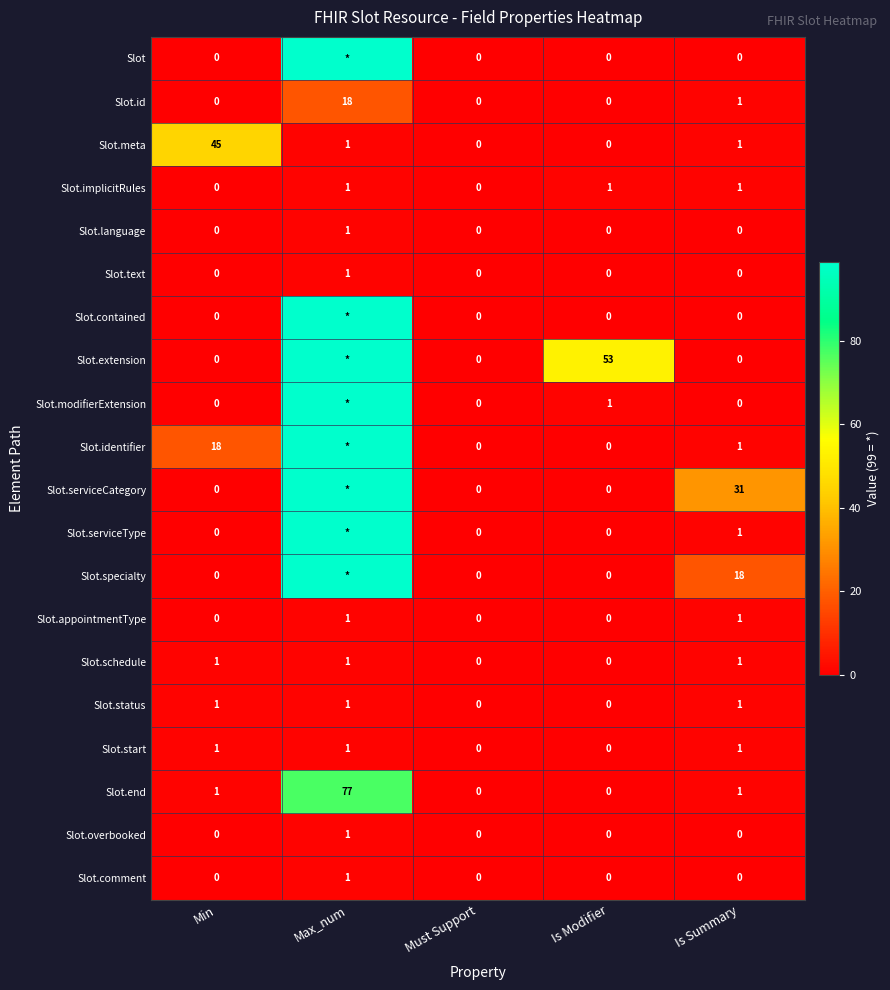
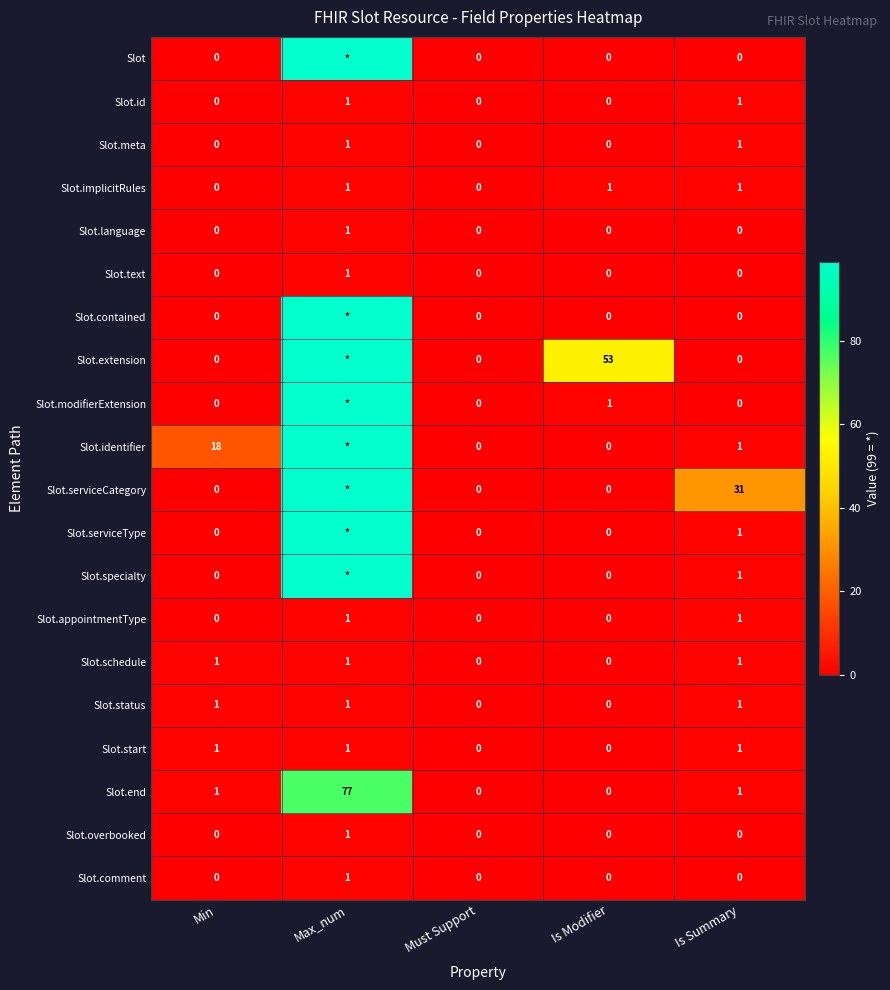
Slot.id, Max_num: 18 -> 1
Slot.meta, Min: 45 -> 0
Slot.specialty, Is Summary: 18 -> 1
